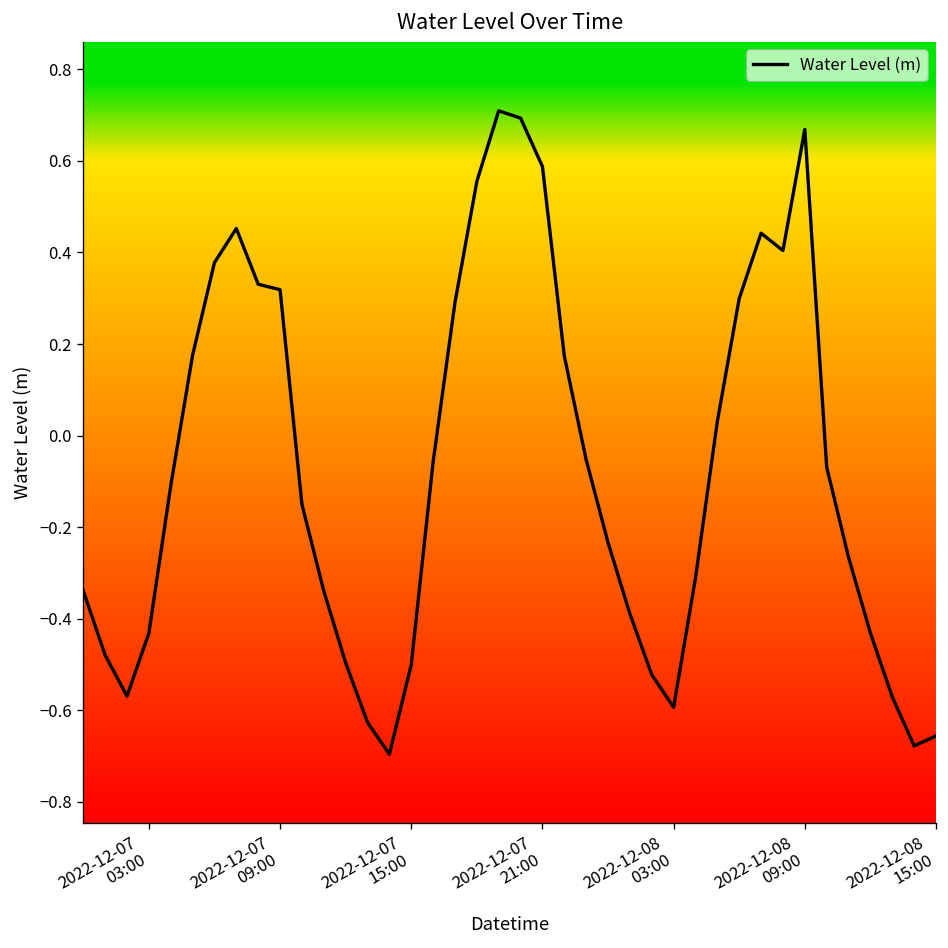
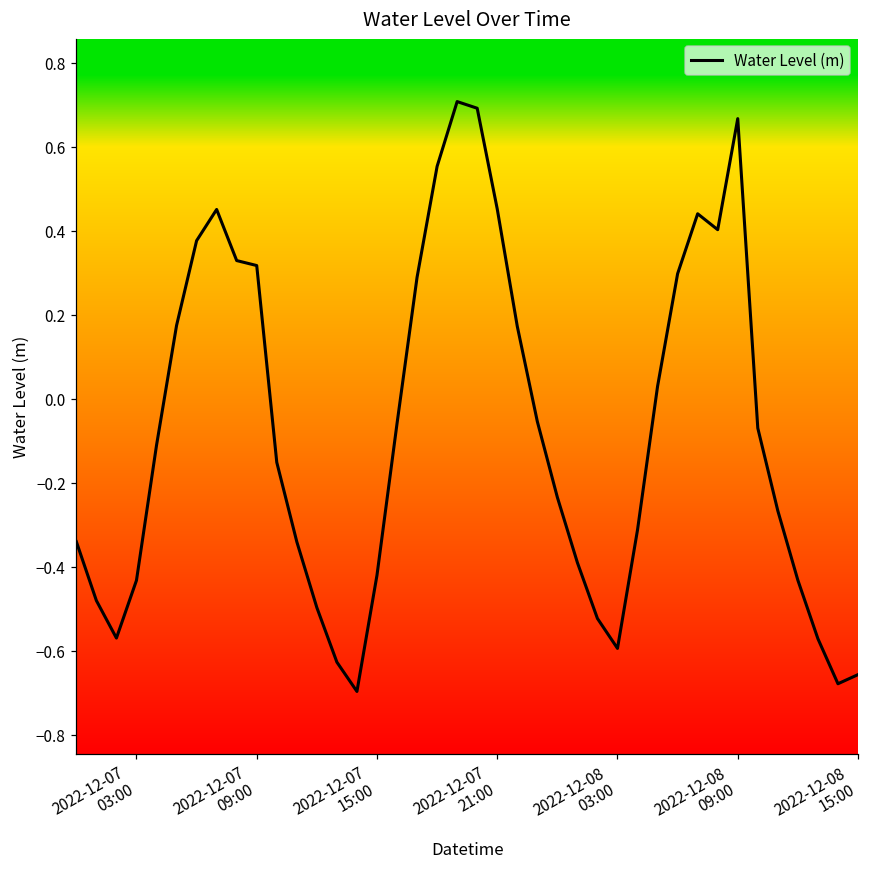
2022-12-07 15:00: -0.50 -> -0.42
2022-12-07 21:00: 0.59 -> 0.45
